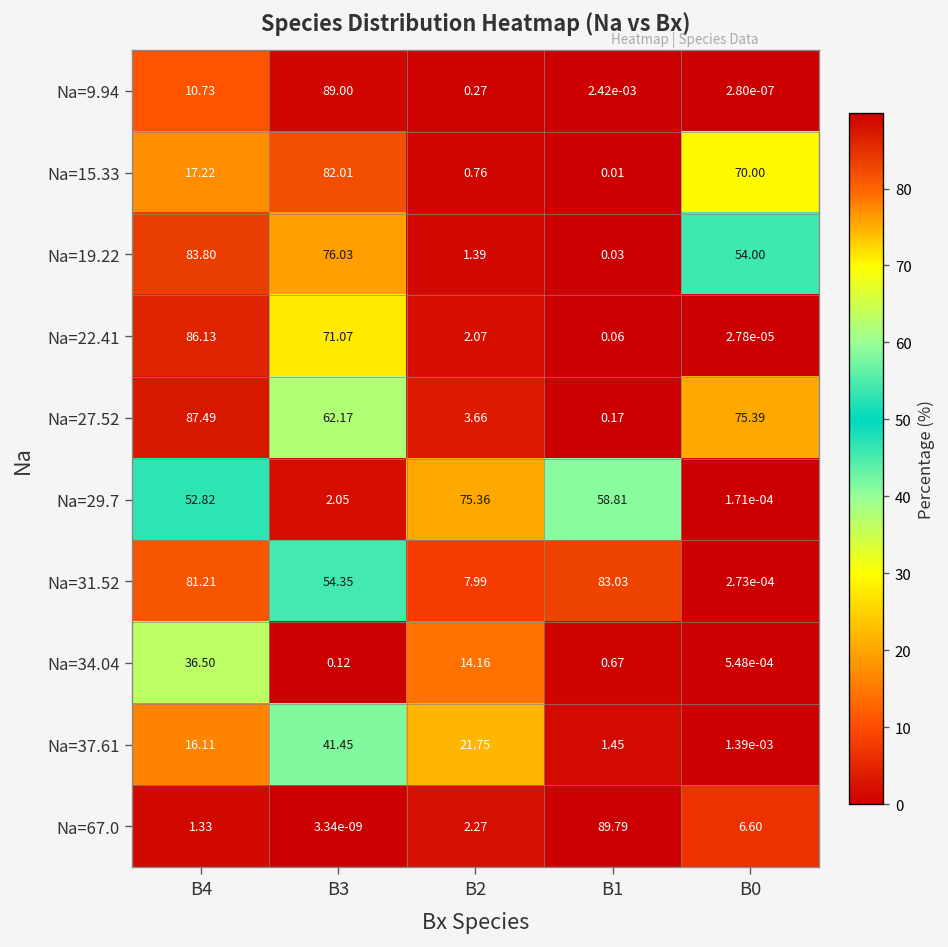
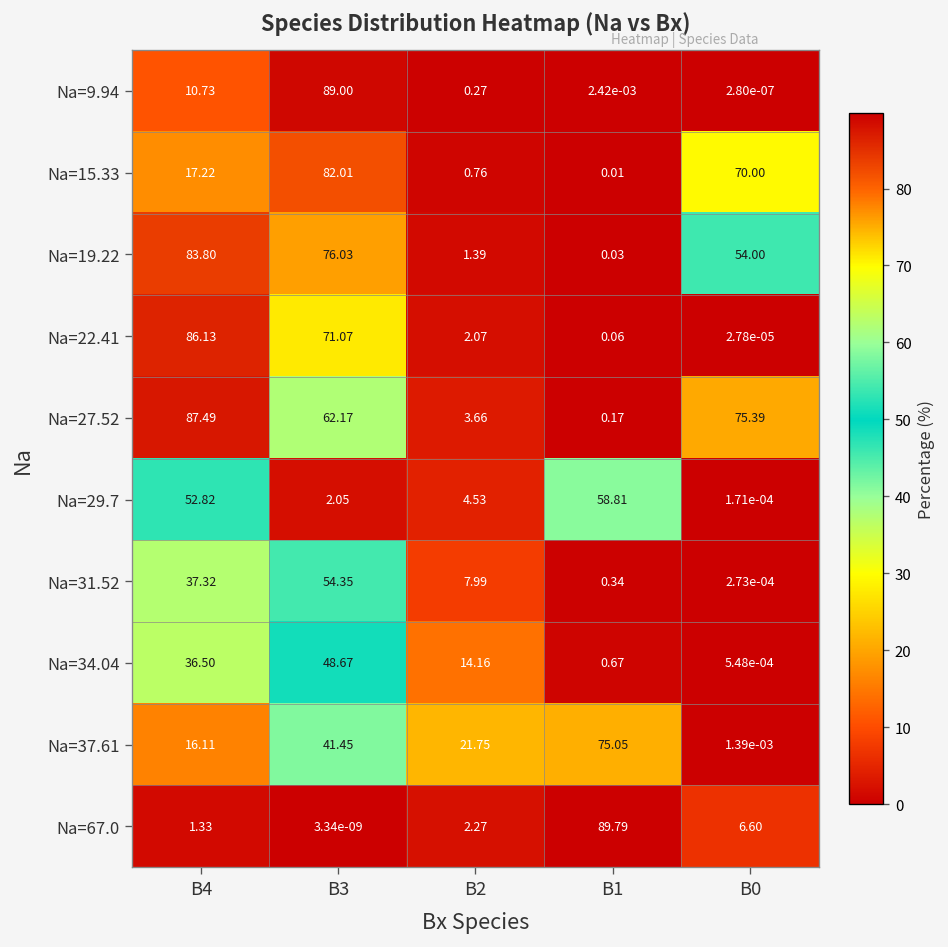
Na=29.7, B2: 75.36 -> 4.53
Na=31.52, B4: 81.21 -> 37.32
Na=31.52, B1: 83.03 -> 0.34
Na=34.04, B3: 0.12 -> 48.67
Na=37.61, B1: 1.45 -> 75.05
